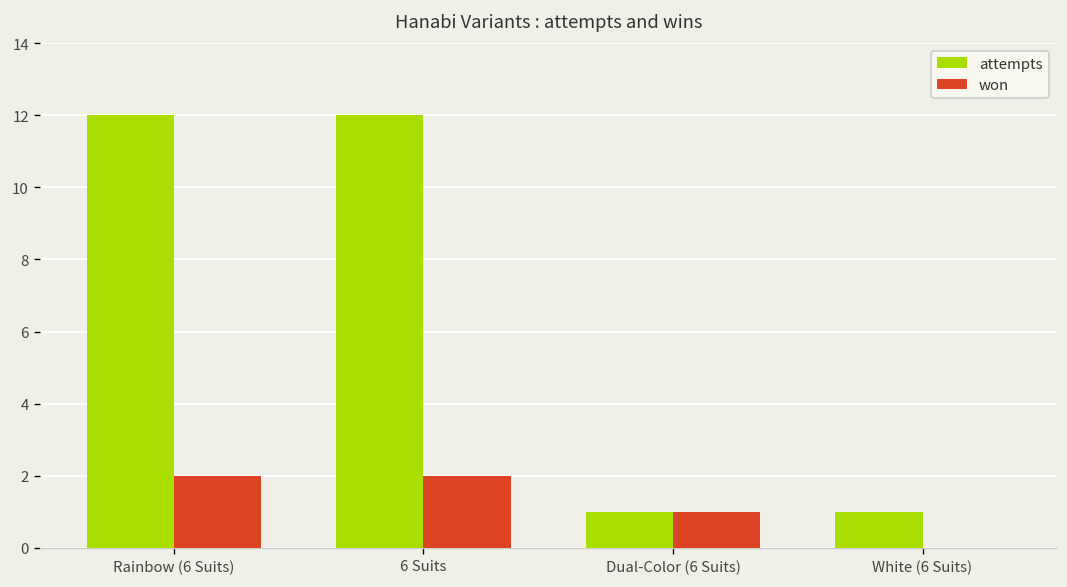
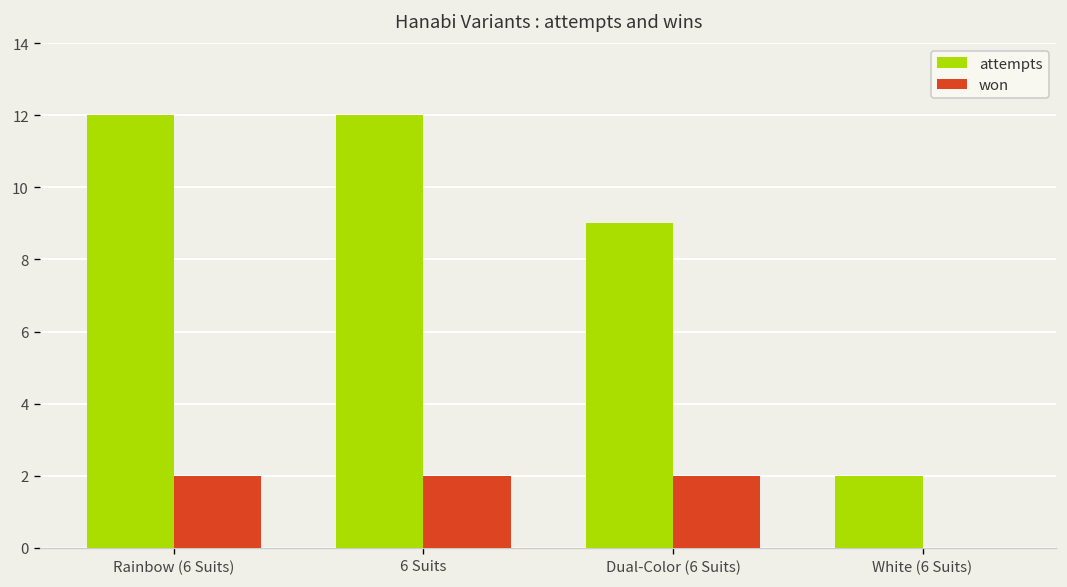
attempts, Dual-Color (6 Suits): 1 -> 9
won, Dual-Color (6 Suits): 1 -> 2
attempts, White (6 Suits): 1 -> 2
